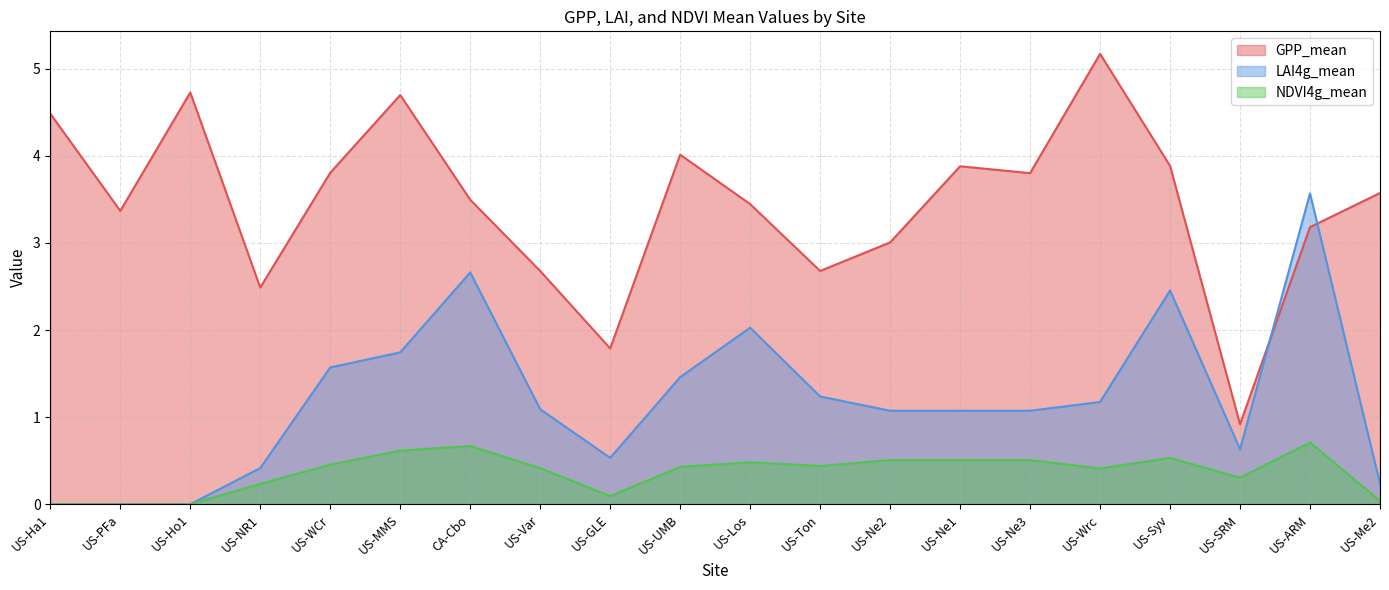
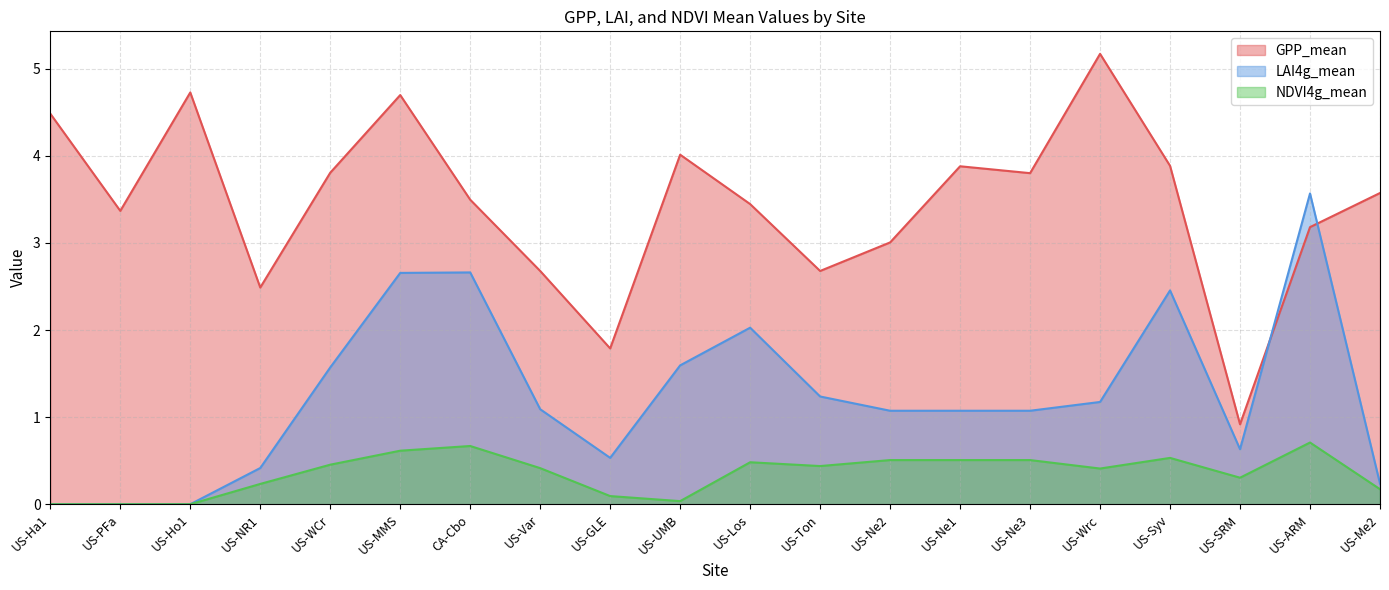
LAI4g_mean, US-MMS: 1.7 -> 2.7
LAI4g_mean, US-UMB: 1.5 -> 1.6
NDVI4g_mean, US-UMB: 0.4 -> 0.0
NDVI4g_mean, US-Me2: 0.0 -> 0.2
